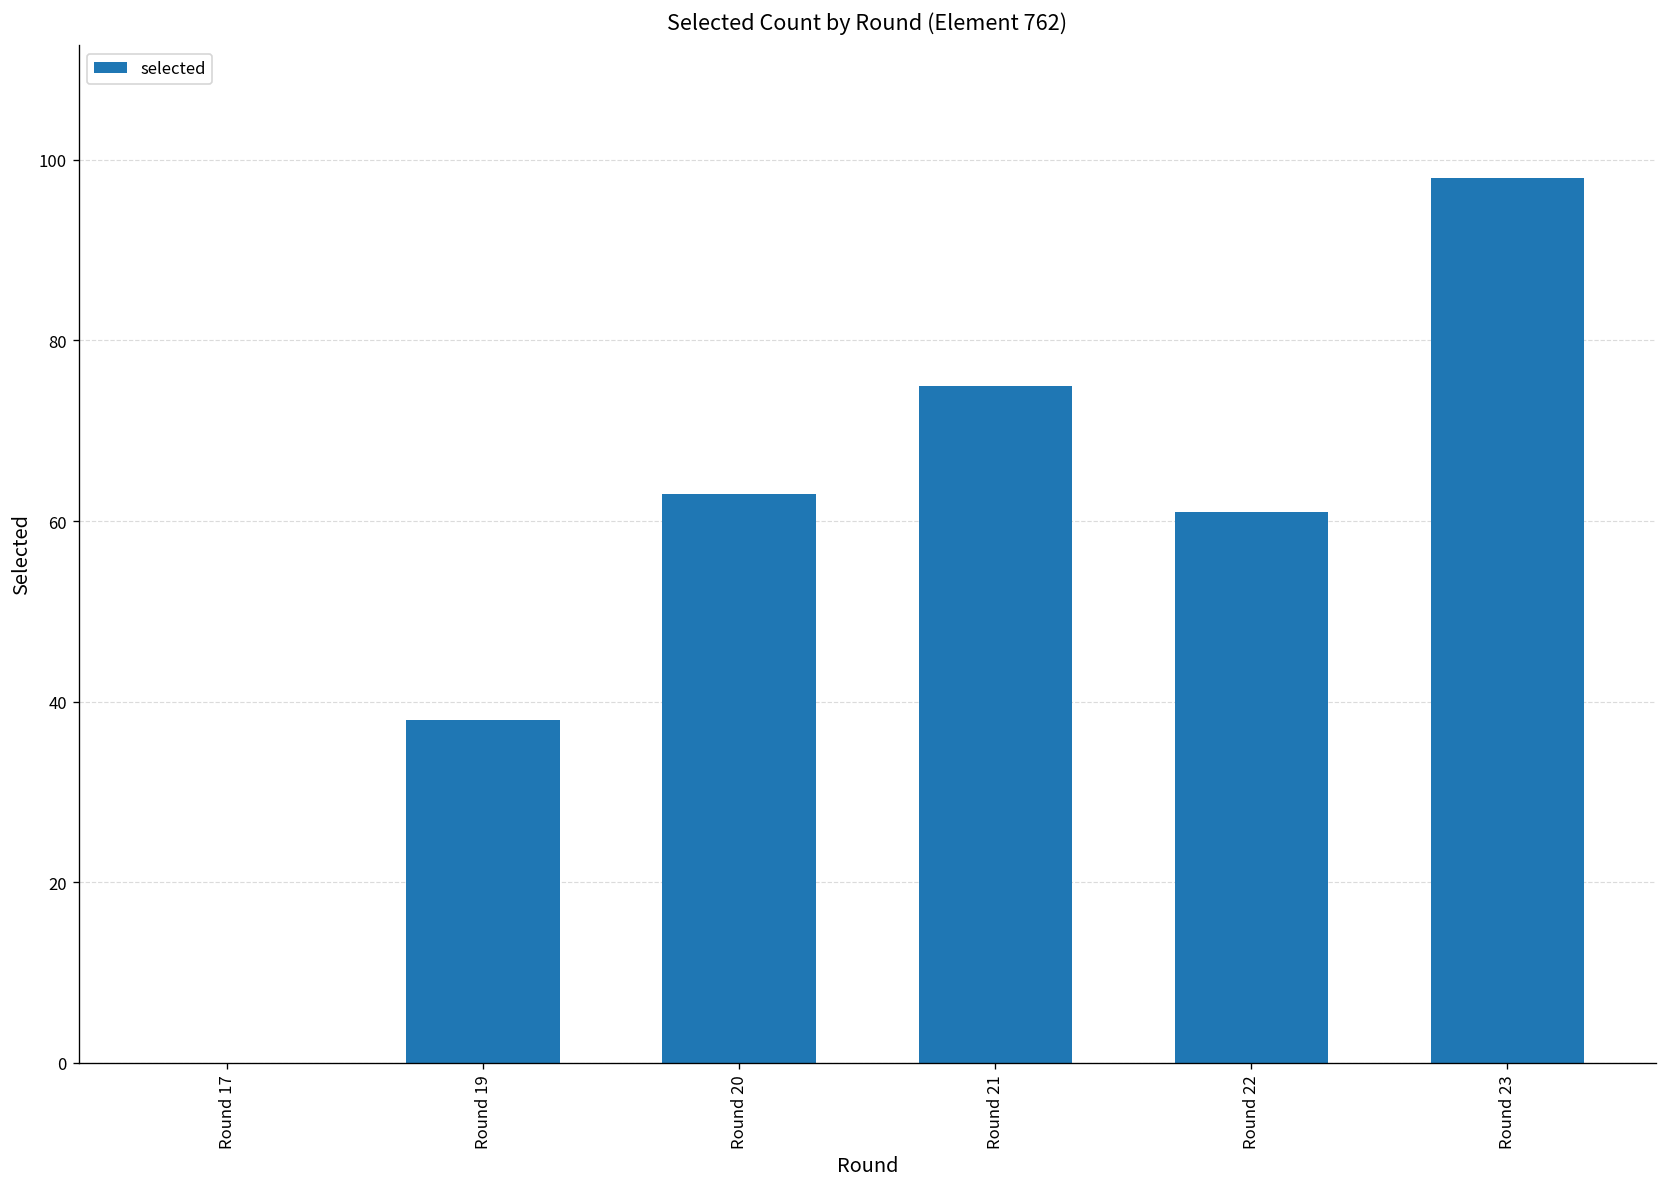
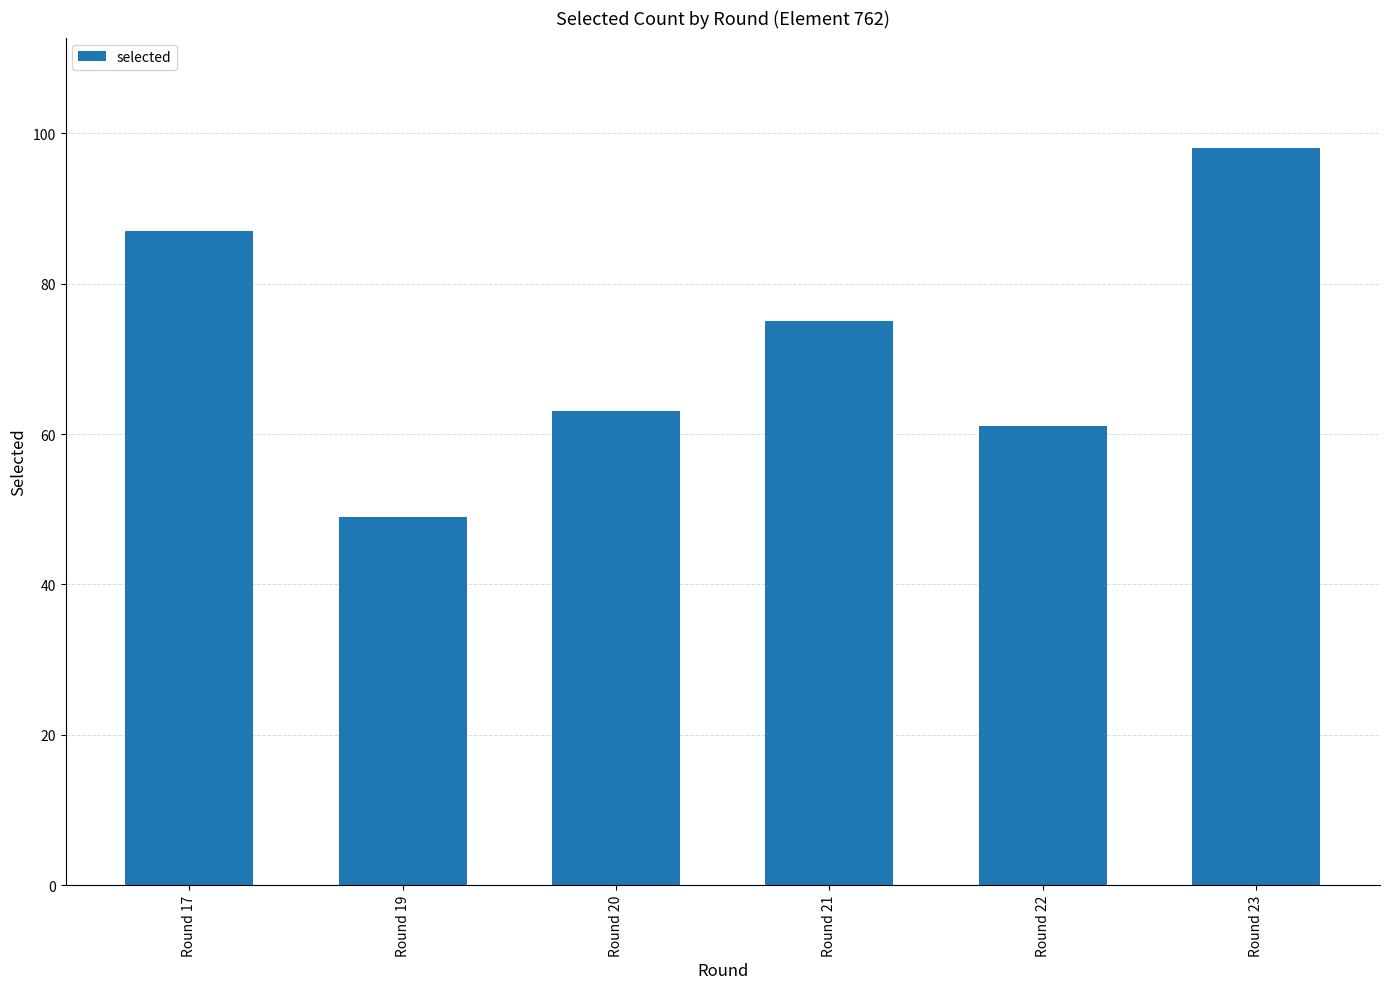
Round 17: 0 -> 87
Round 19: 38 -> 49
